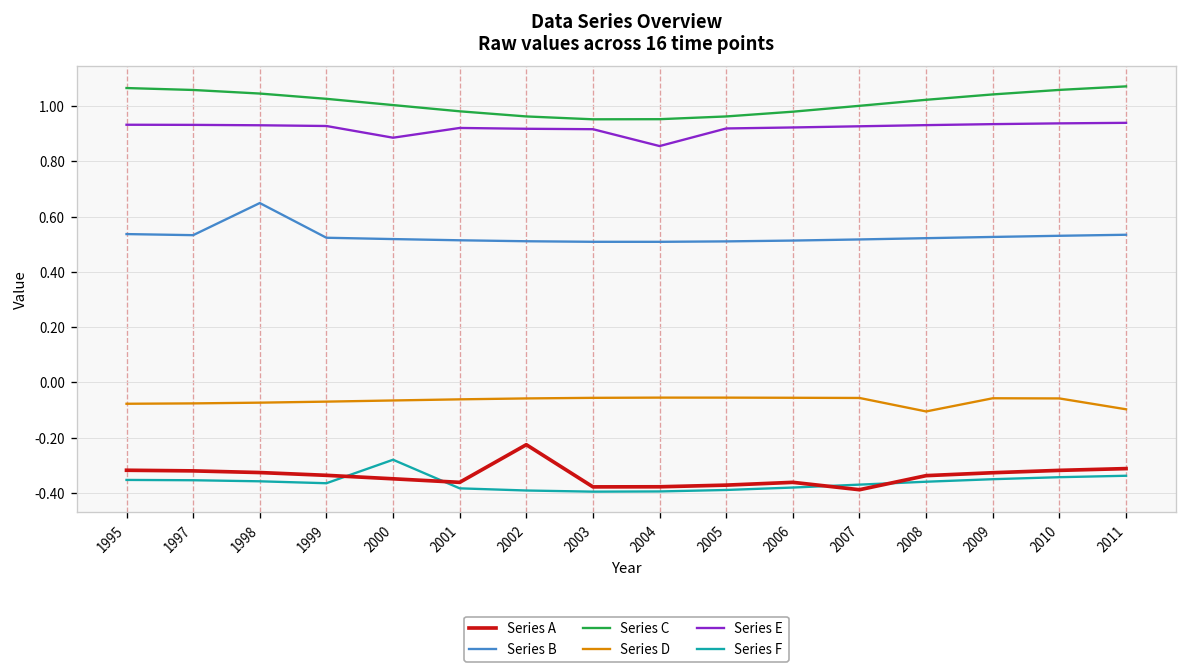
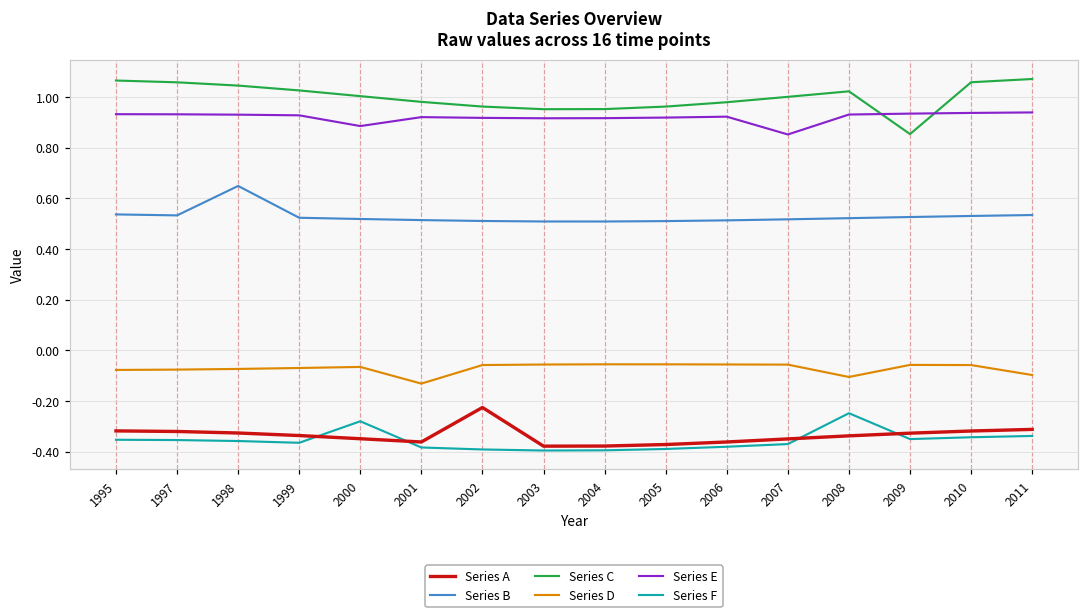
Series D, 2001: -0.06 -> -0.13
Series E, 2004: 0.86 -> 0.92
Series A, 2007: -0.39 -> -0.35
Series E, 2007: 0.93 -> 0.85
Series F, 2008: -0.36 -> -0.25
Series C, 2009: 1.04 -> 0.85
